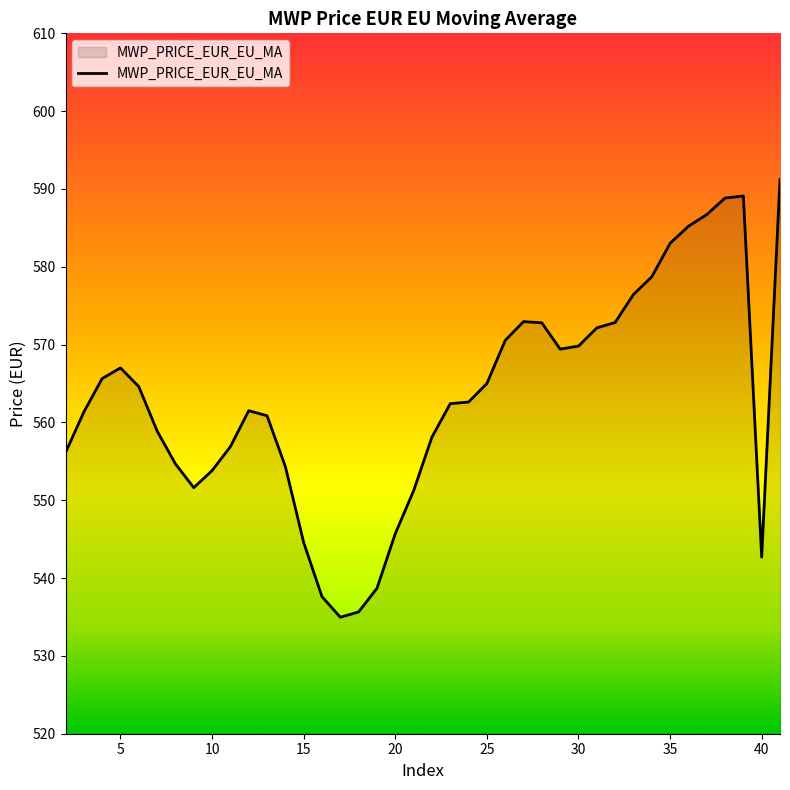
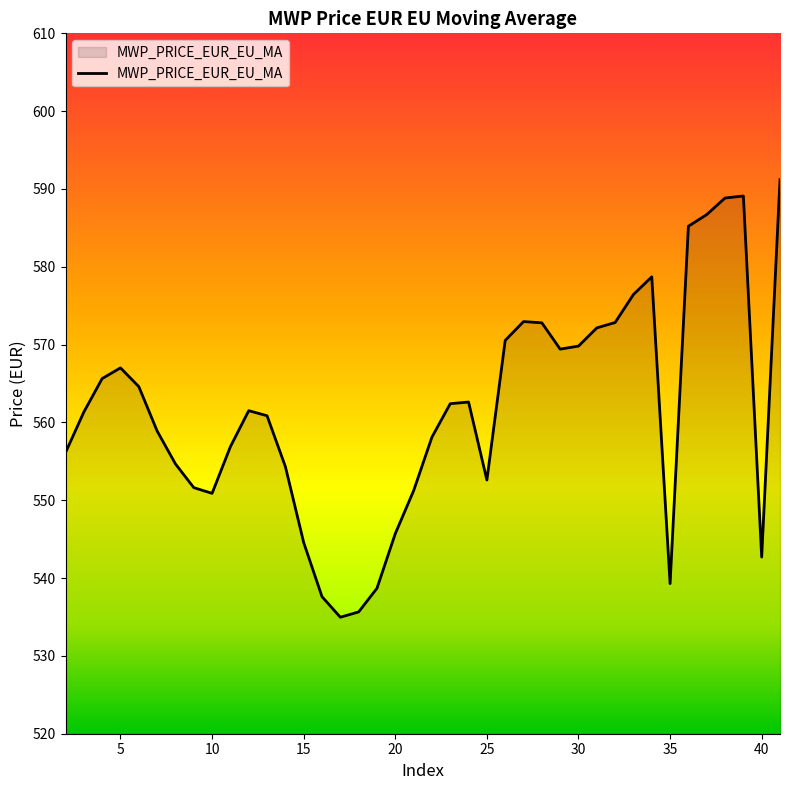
10: 554 -> 551
25: 565 -> 553
35: 583 -> 539
